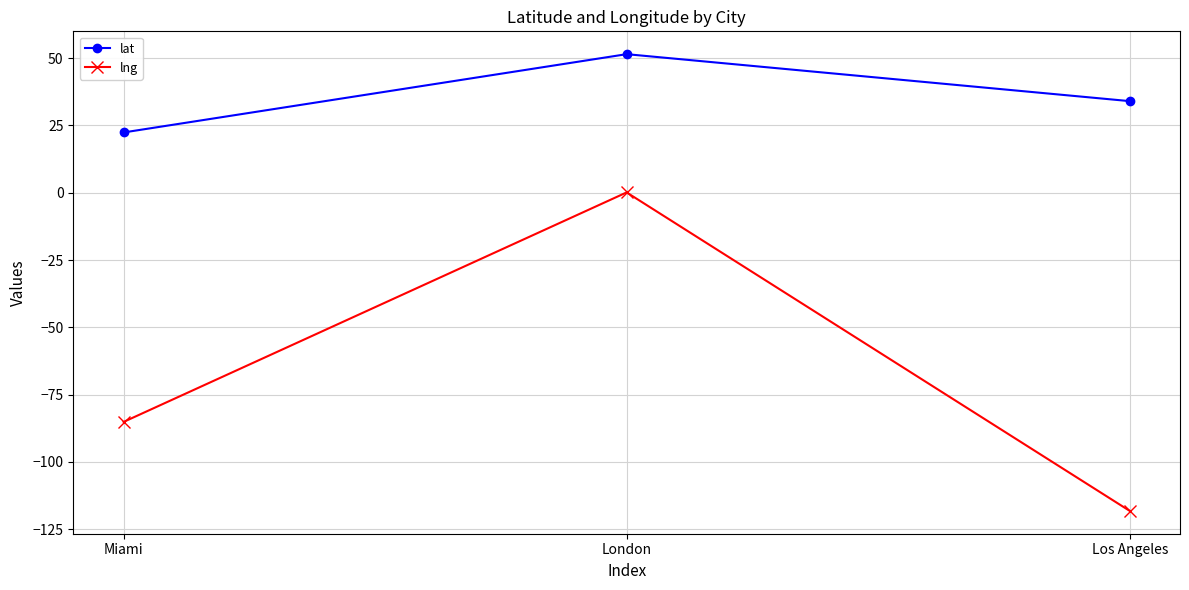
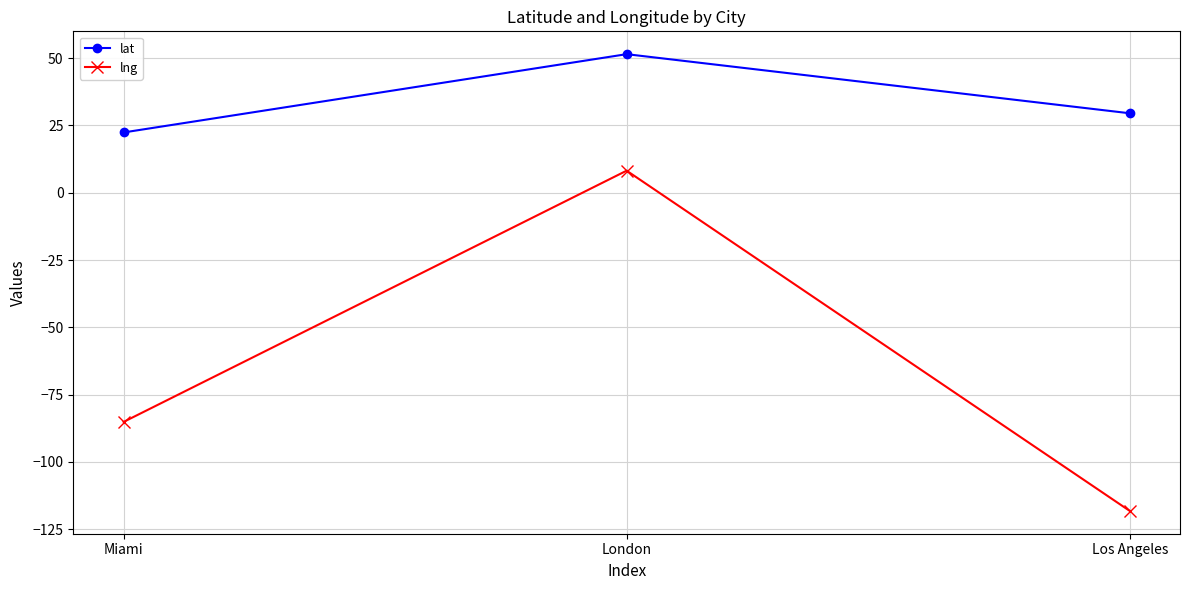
lng, London: 0 -> 8
lat, Los Angeles: 34 -> 30
